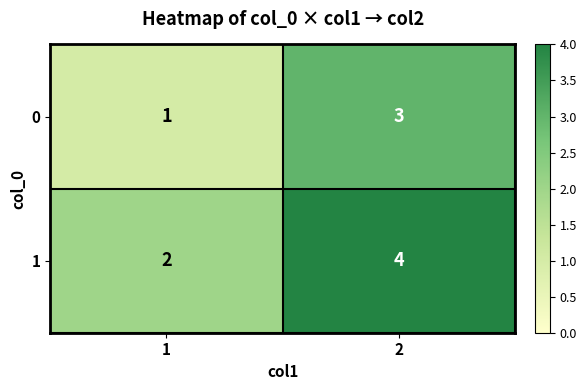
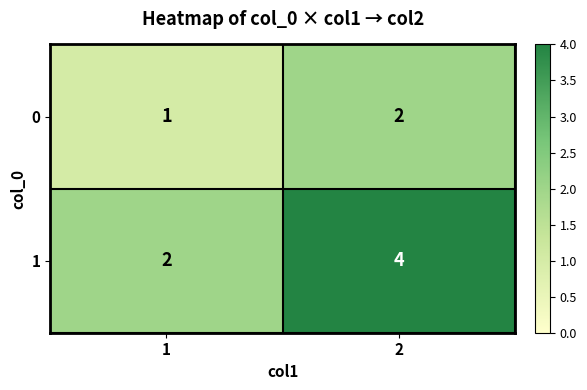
0, 2: 3 -> 2
